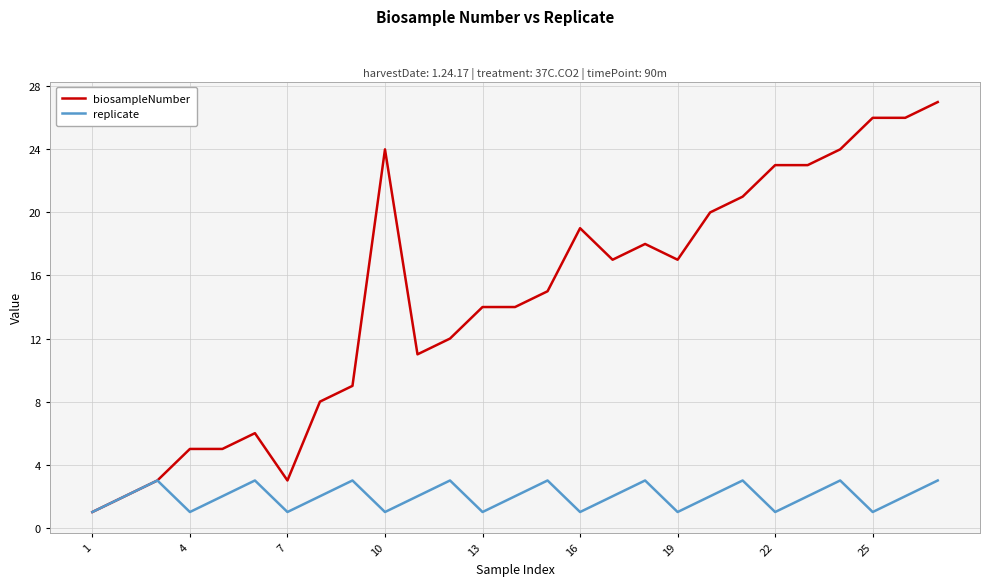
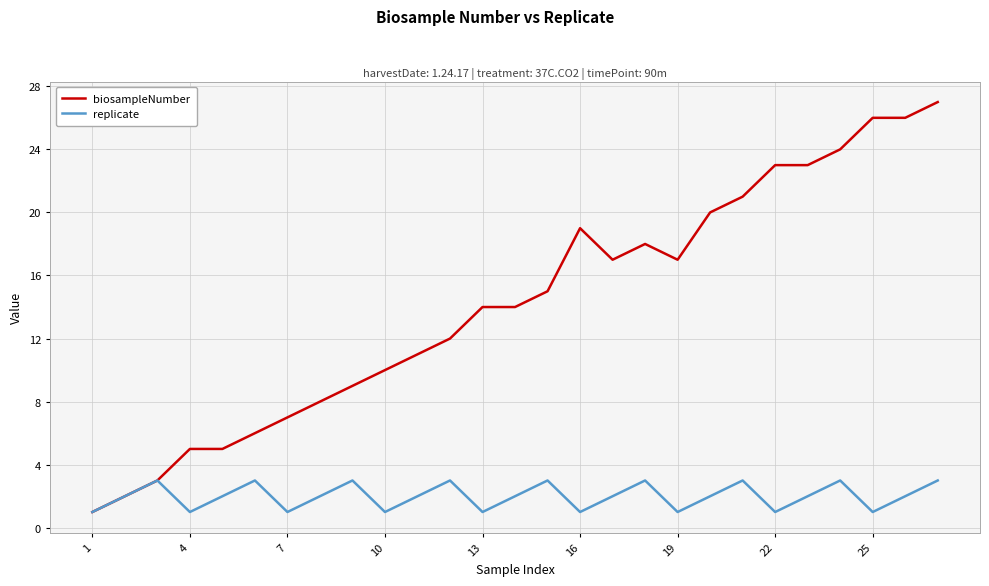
biosampleNumber, 7: 3 -> 7
biosampleNumber, 10: 24 -> 10
